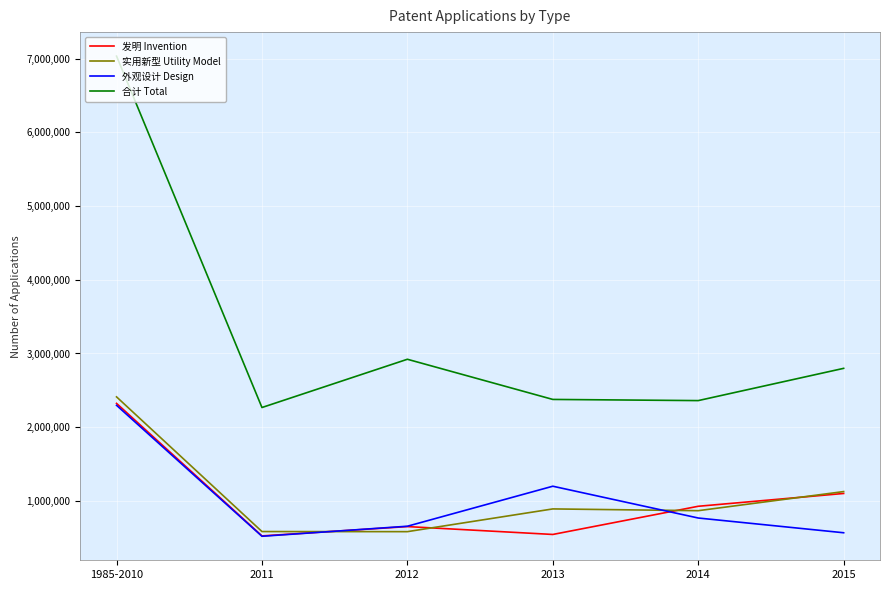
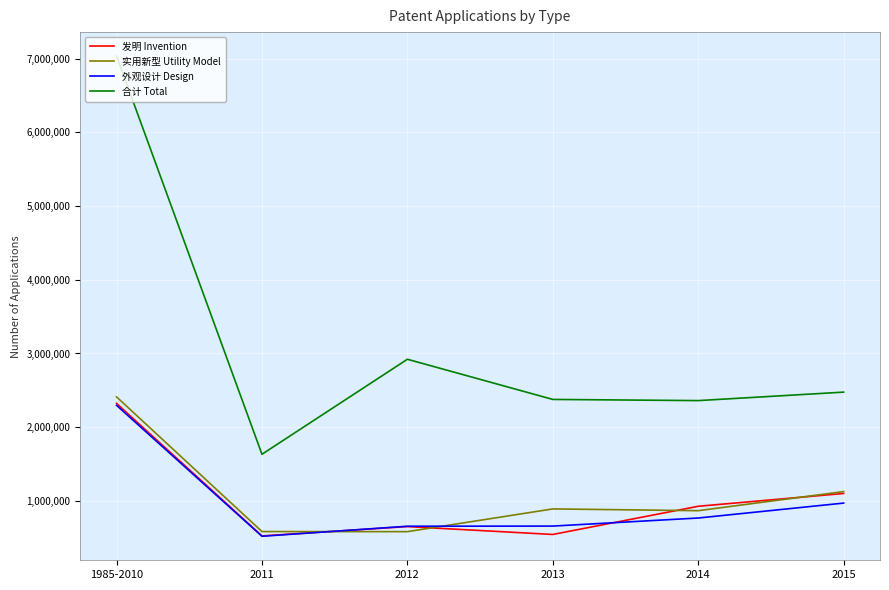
合计 Total, 2011: 2,300,000 -> 1,600,000
外观设计 Design, 2013: 1,200,000 -> 700,000
外观设计 Design, 2015: 600,000 -> 1,000,000
合计 Total, 2015: 2,800,000 -> 2,500,000
